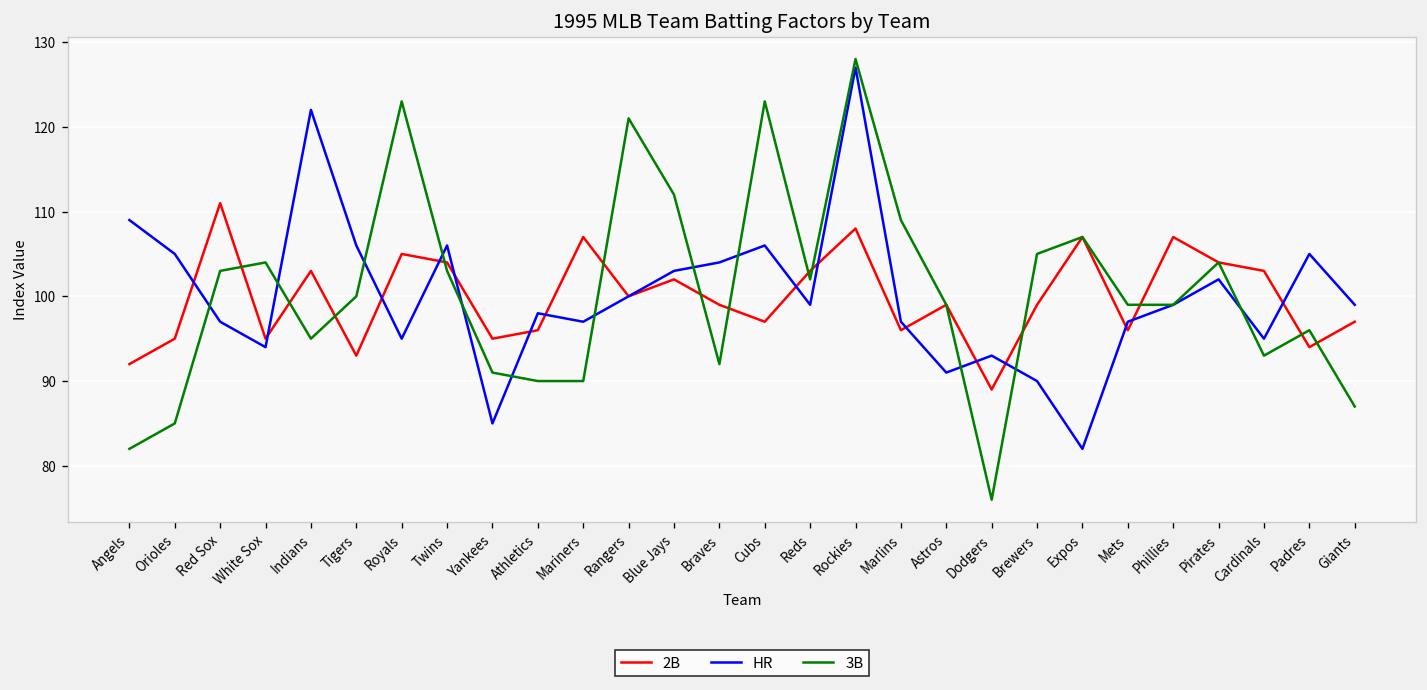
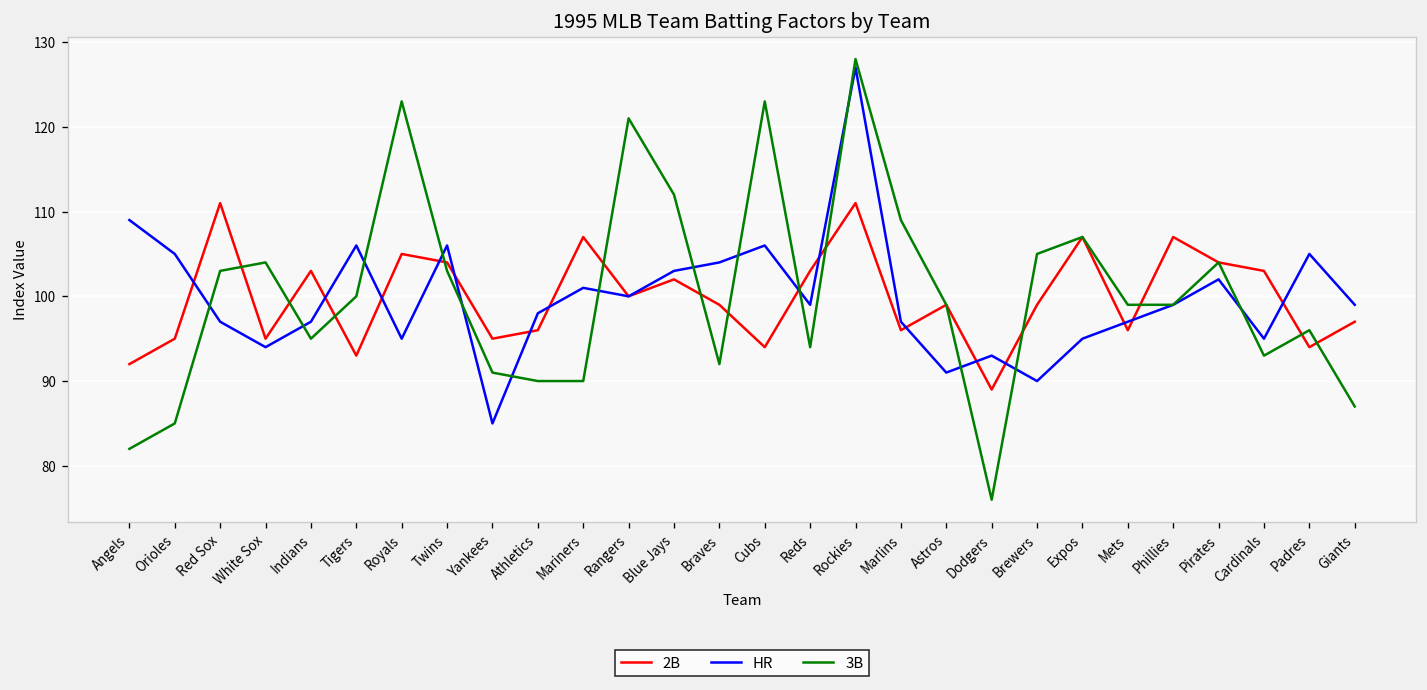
HR, Indians: 122 -> 97
HR, Mariners: 97 -> 101
2B, Cubs: 97 -> 94
3B, Reds: 102 -> 94
2B, Rockies: 108 -> 111
HR, Expos: 82 -> 95
